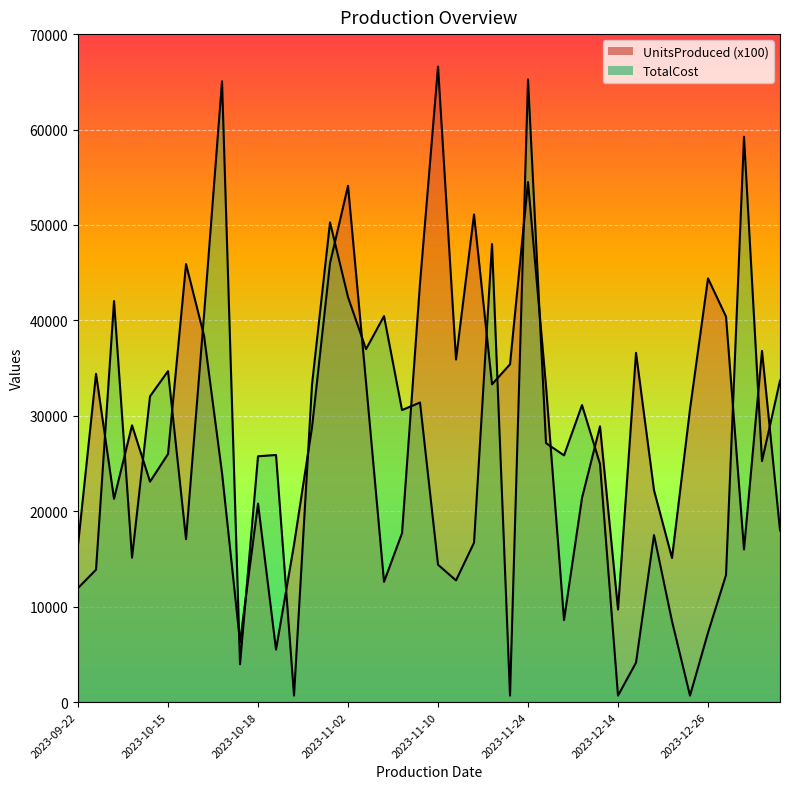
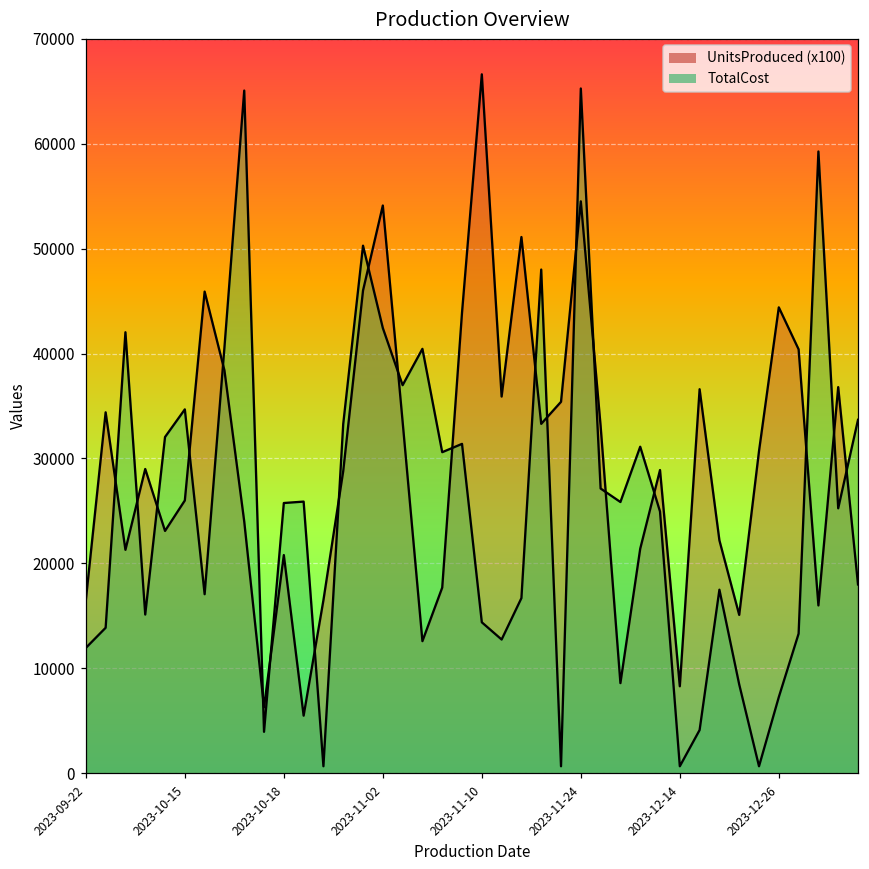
UnitsProduced (x100), 2023-12-14: 10000 -> 8000
